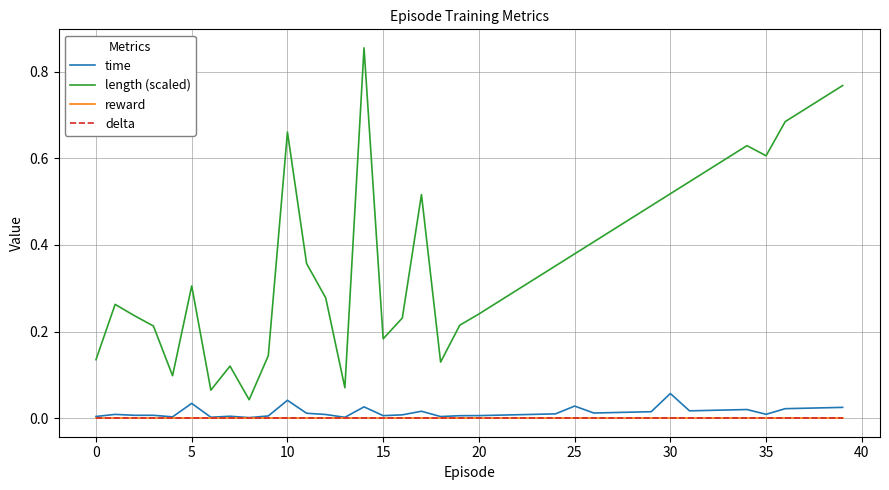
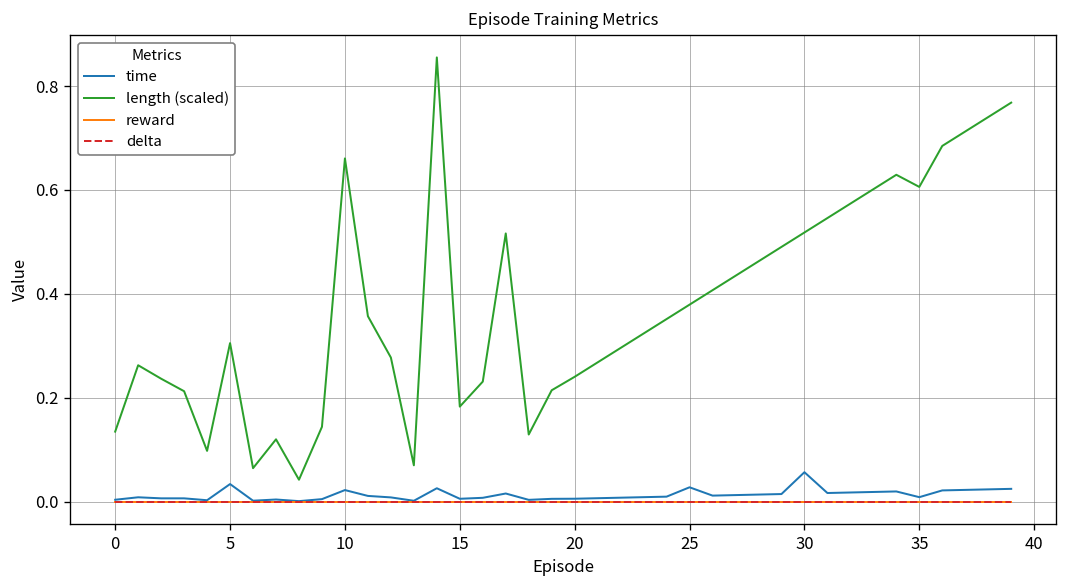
time, 10: 0.04 -> 0.02
